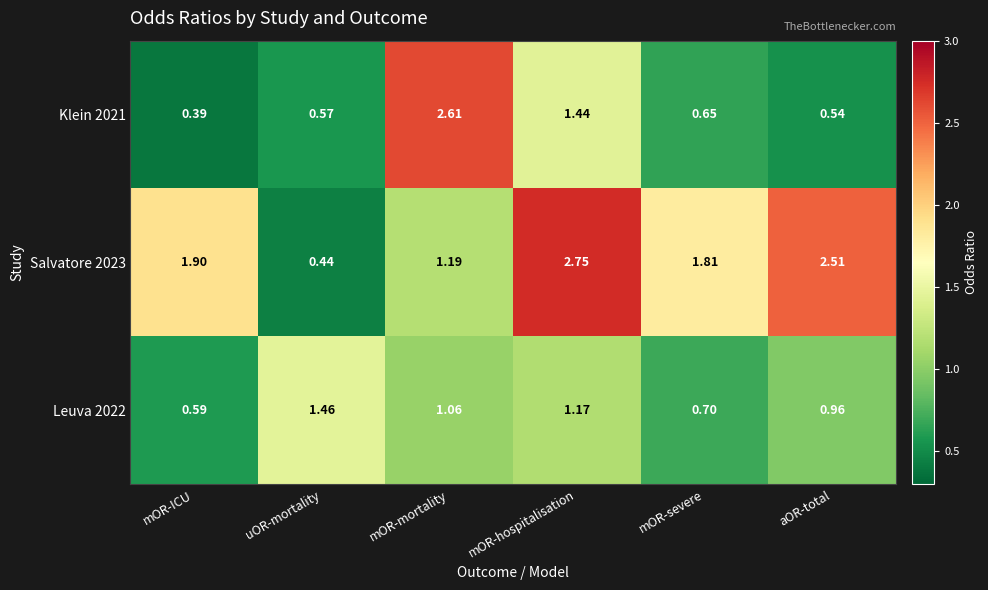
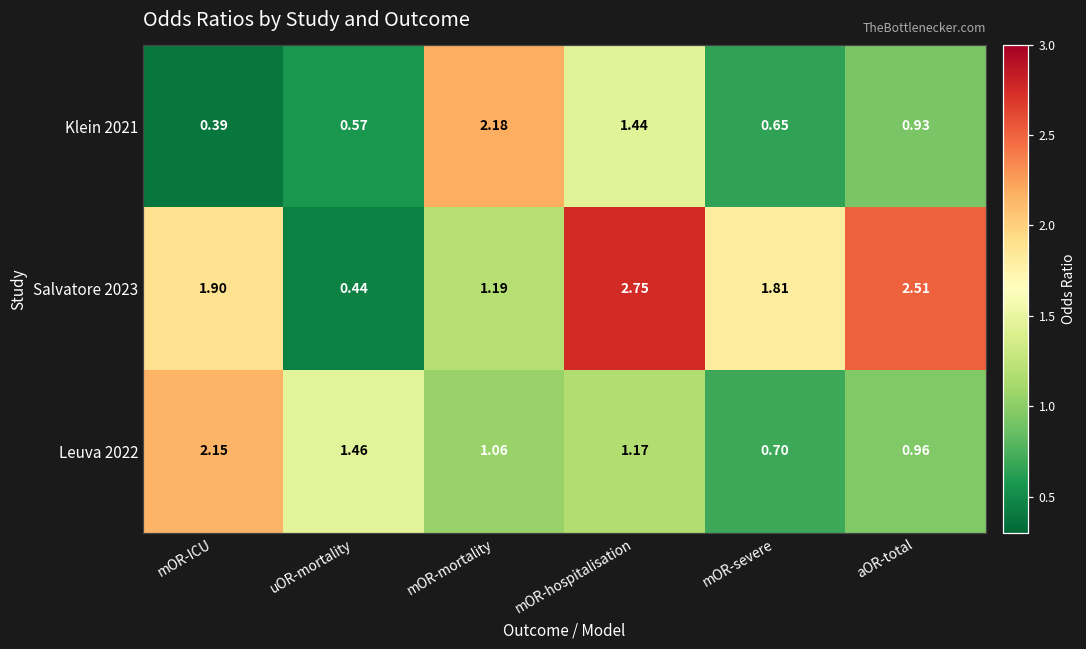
Klein 2021, mOR-mortality: 2.61 -> 2.18
Klein 2021, aOR-total: 0.54 -> 0.93
Leuva 2022, mOR-ICU: 0.59 -> 2.15
